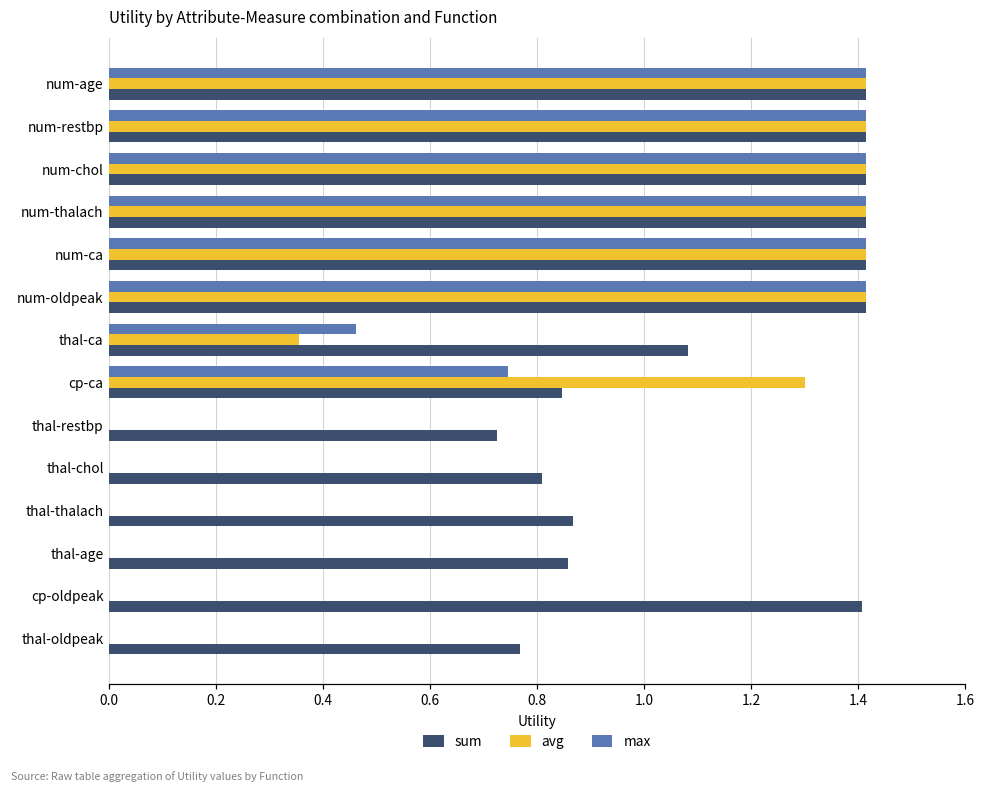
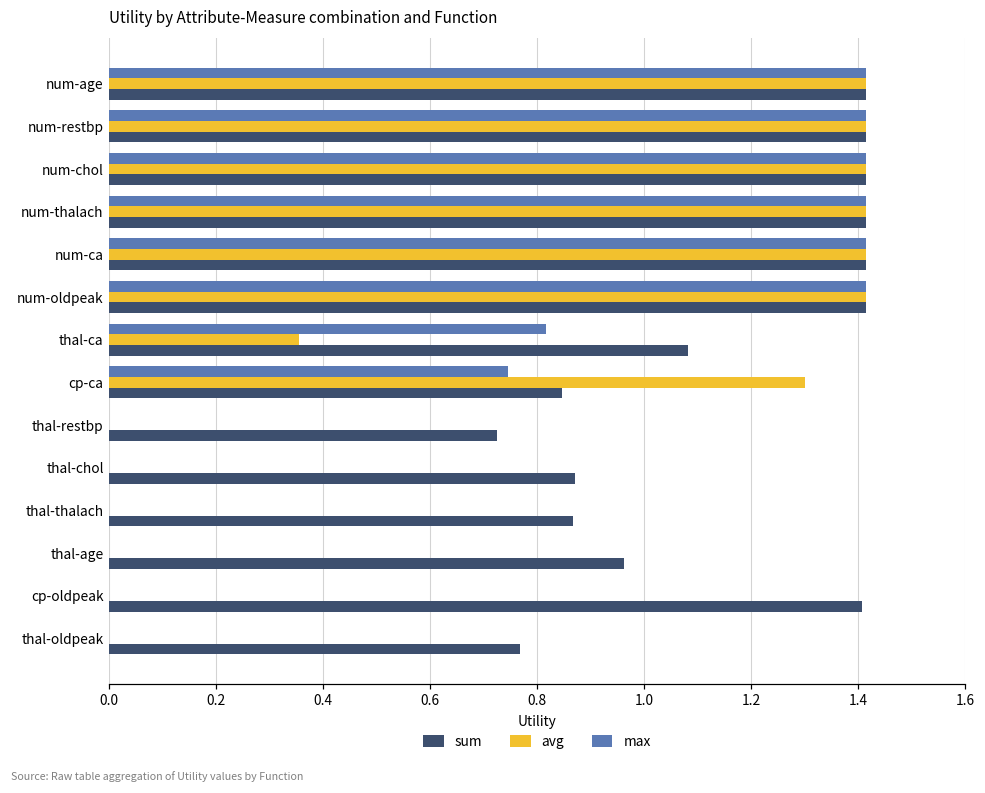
max, thal-ca: 0.46 -> 0.82
sum, thal-chol: 0.81 -> 0.87
sum, thal-age: 0.86 -> 0.96
